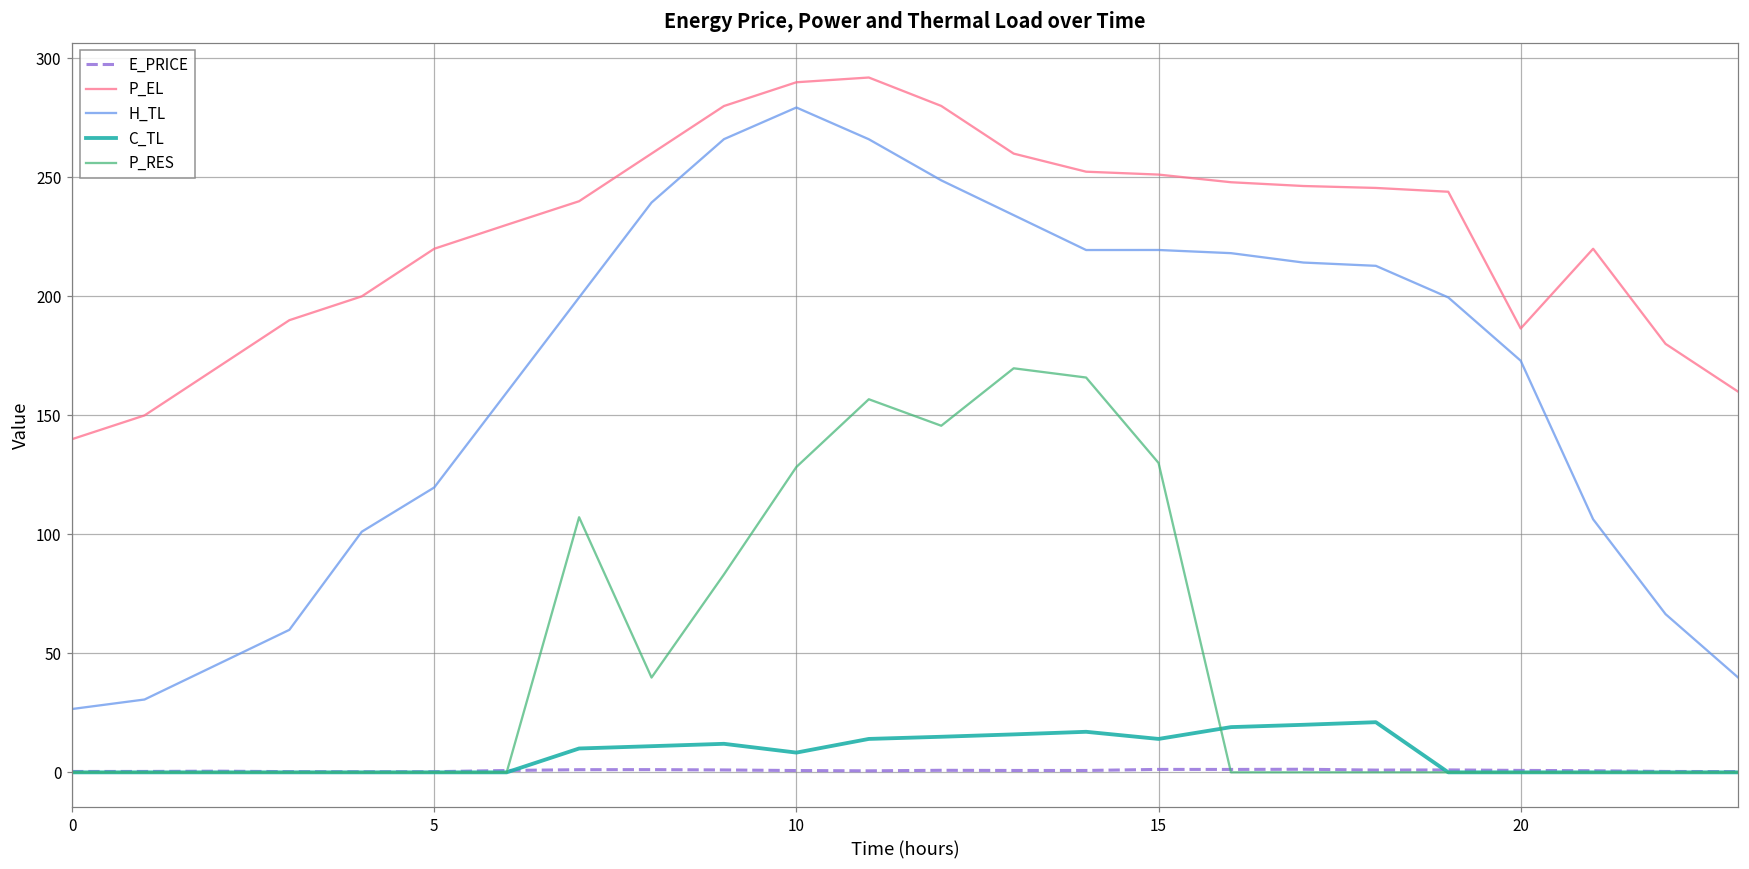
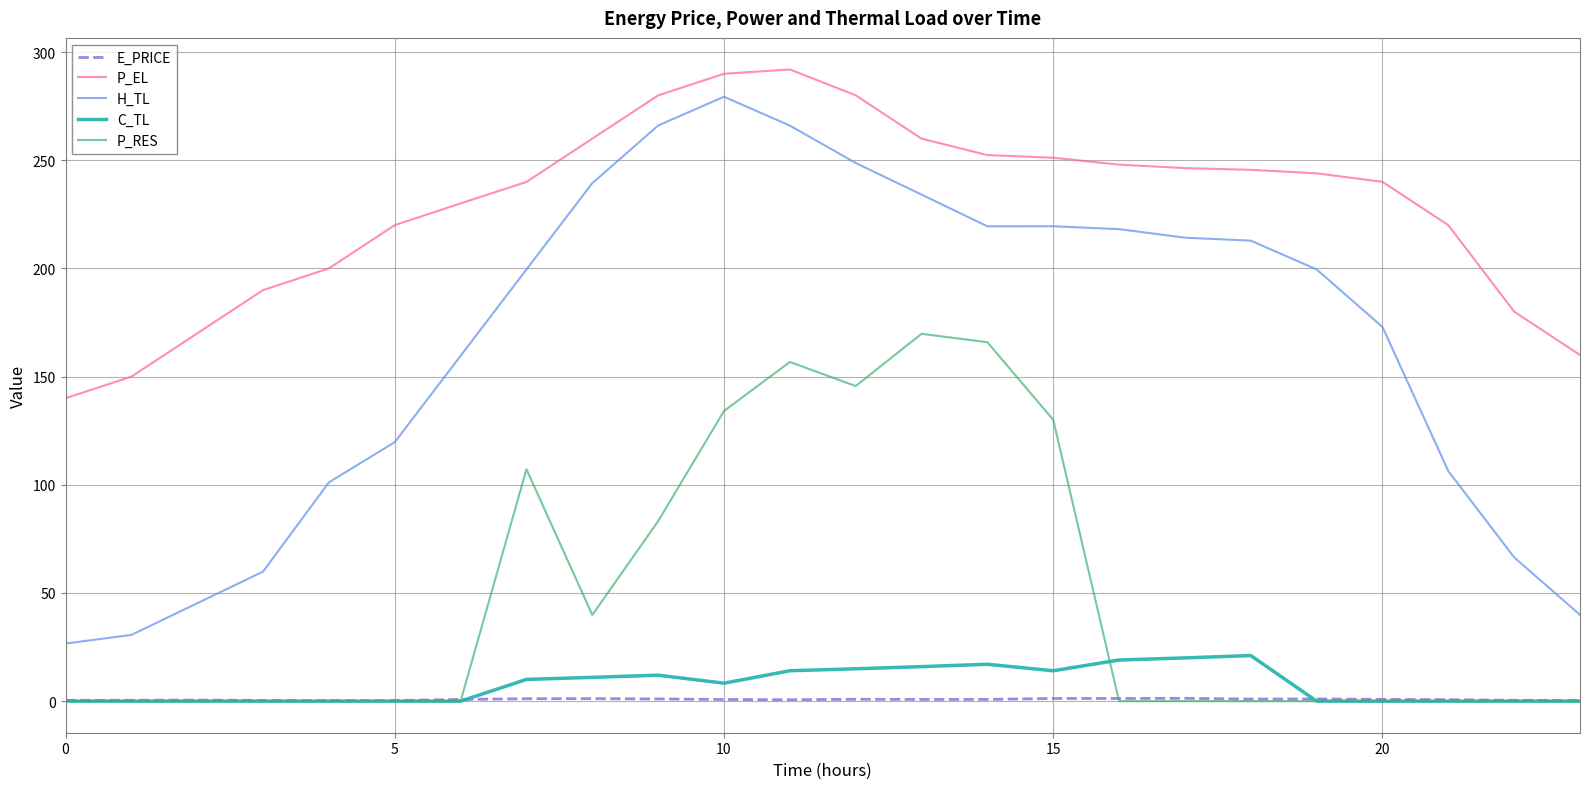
P_RES, 10: 128 -> 134
P_EL, 20: 187 -> 240
